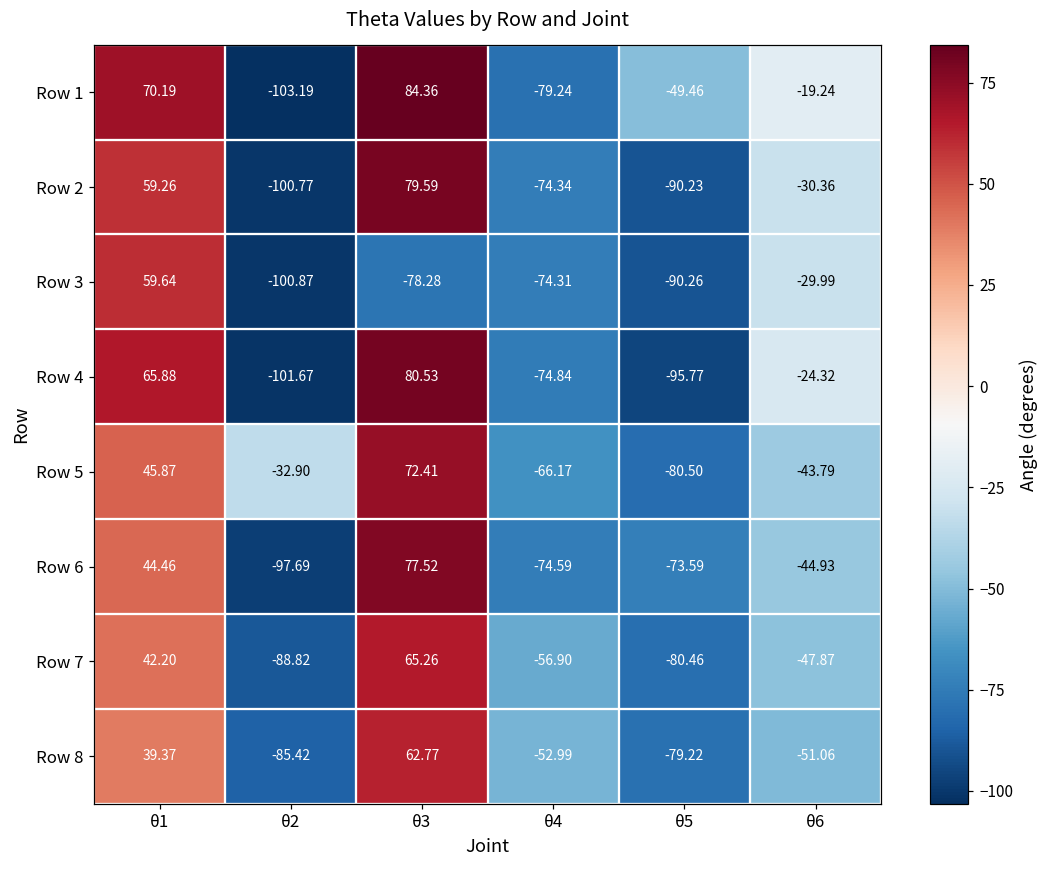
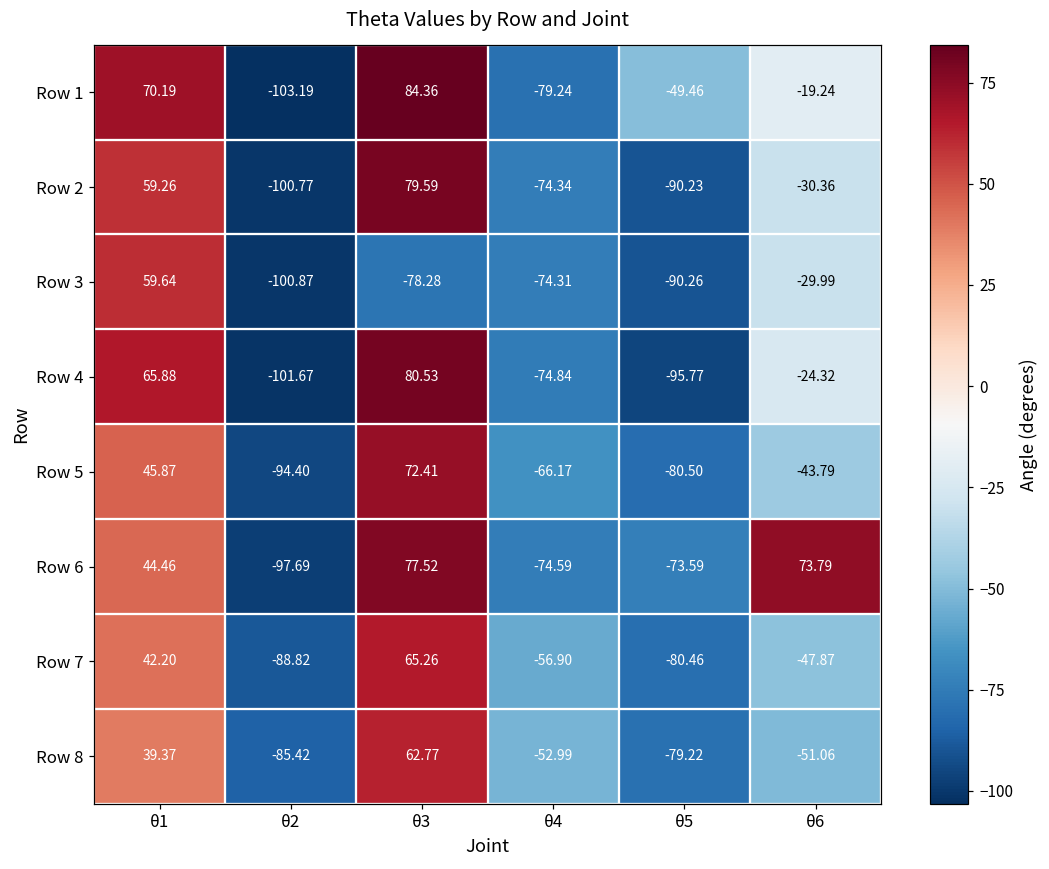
Row 5, θ2: -32.90 -> -94.40
Row 6, θ6: -44.93 -> 73.79
